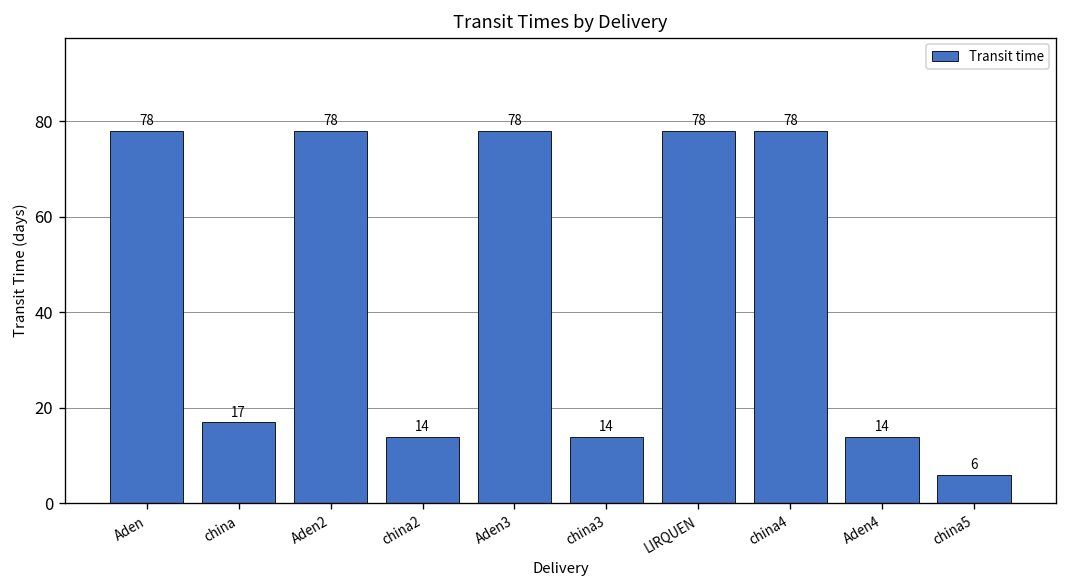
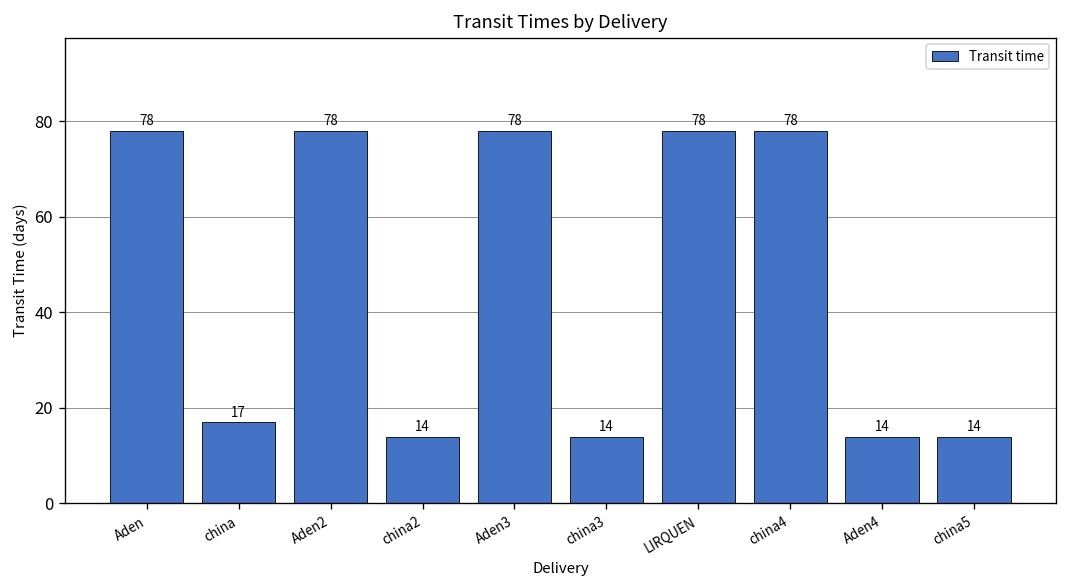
china5: 6 -> 14
